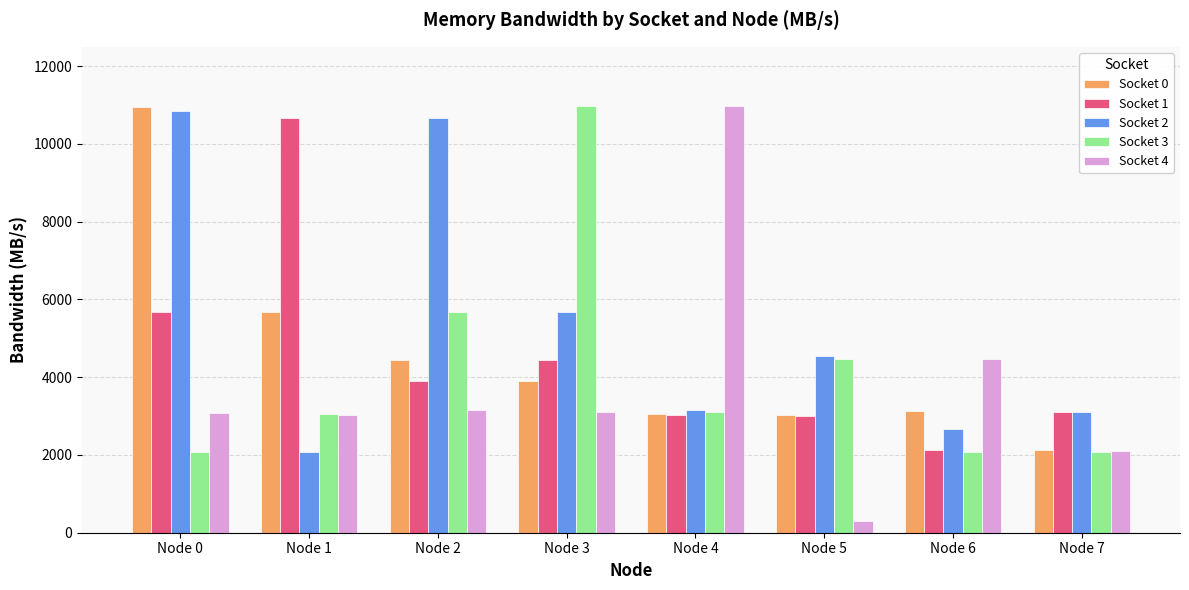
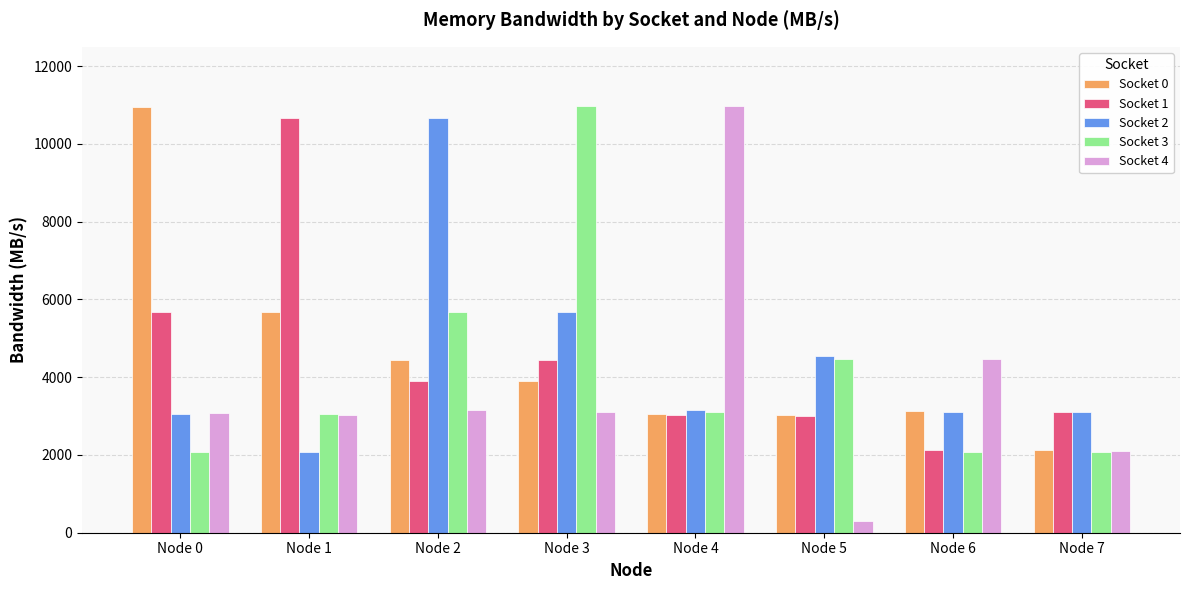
Socket 2, Node 0: 10900 -> 3000
Socket 2, Node 6: 2700 -> 3100
